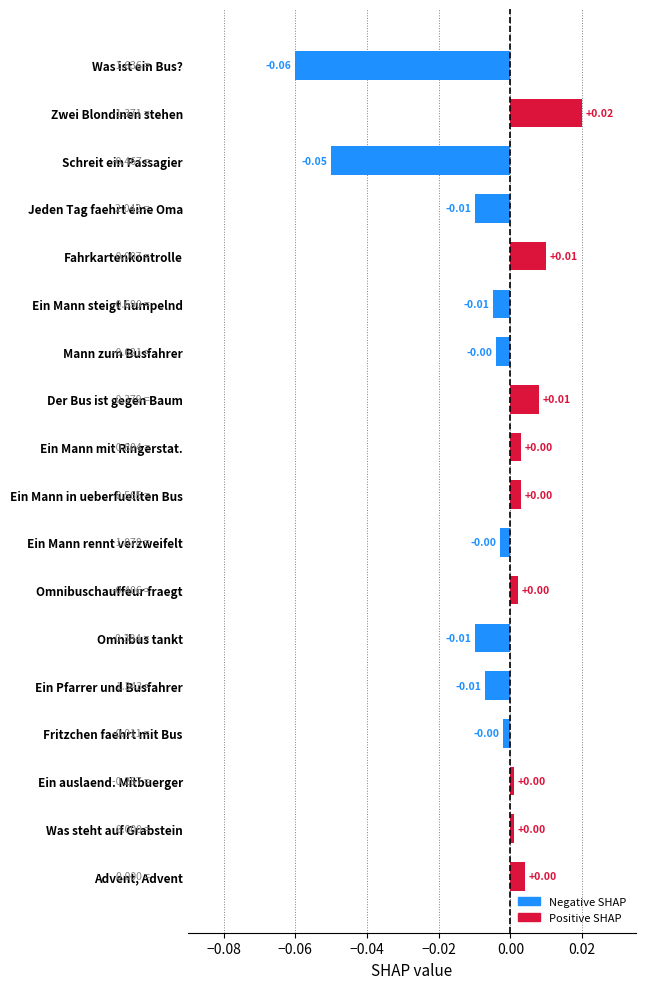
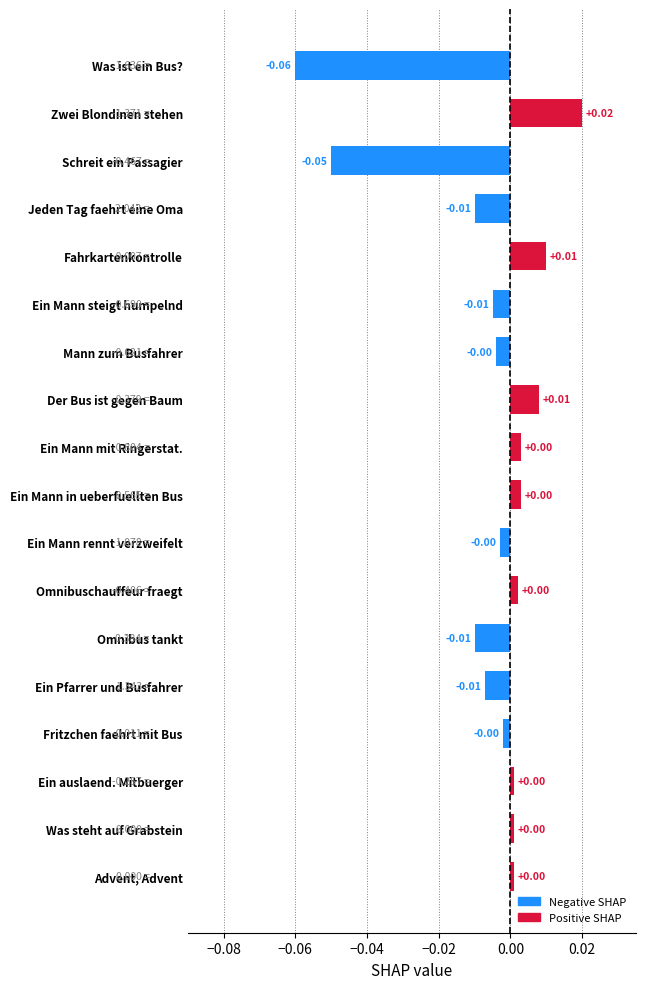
Advent, Advent: 0.004 -> 0.001
